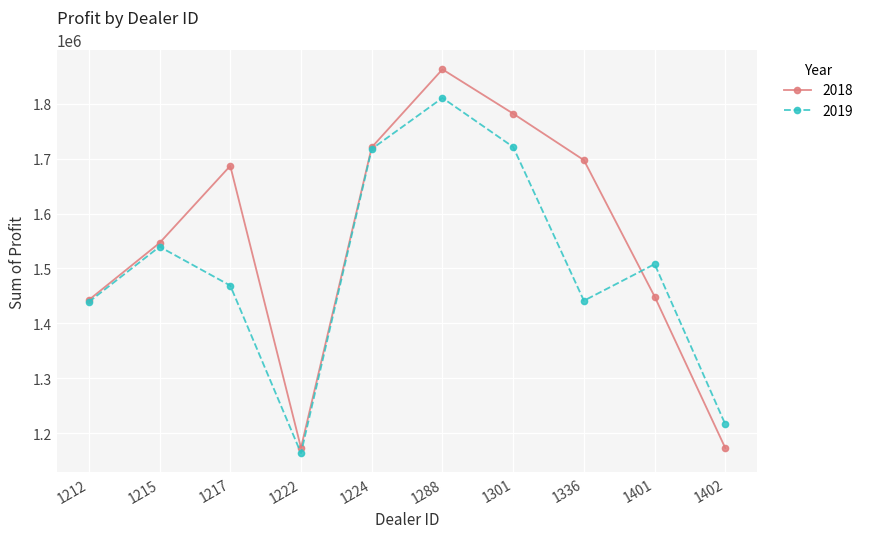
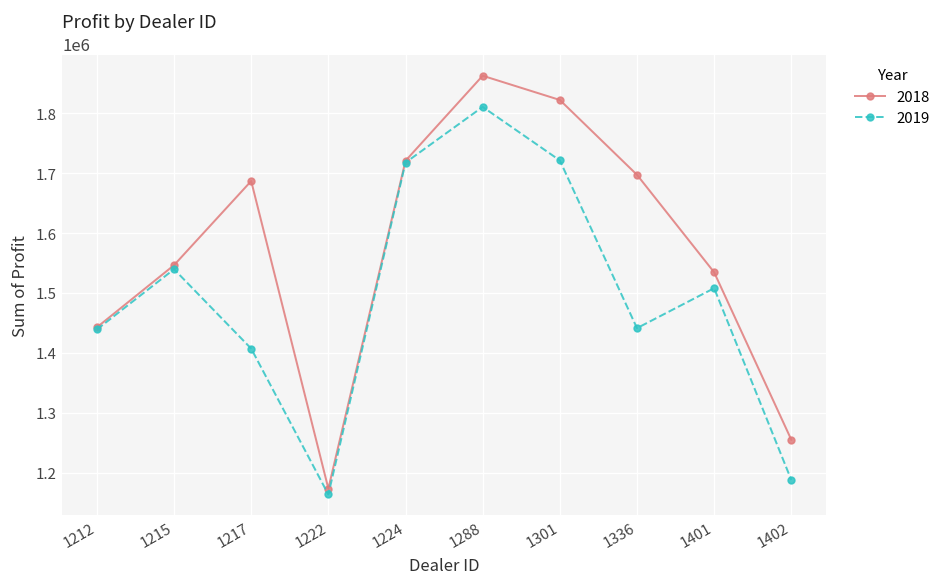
2019, 1217: 1470000 -> 1410000
2018, 1301: 1780000 -> 1820000
2018, 1401: 1450000 -> 1530000
2018, 1402: 1170000 -> 1250000
2019, 1402: 1220000 -> 1190000
